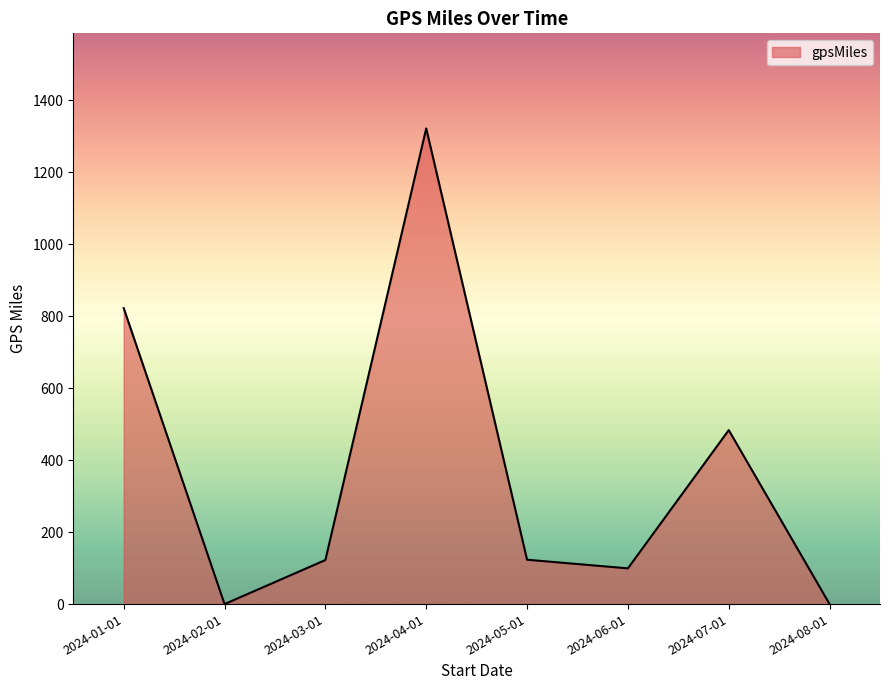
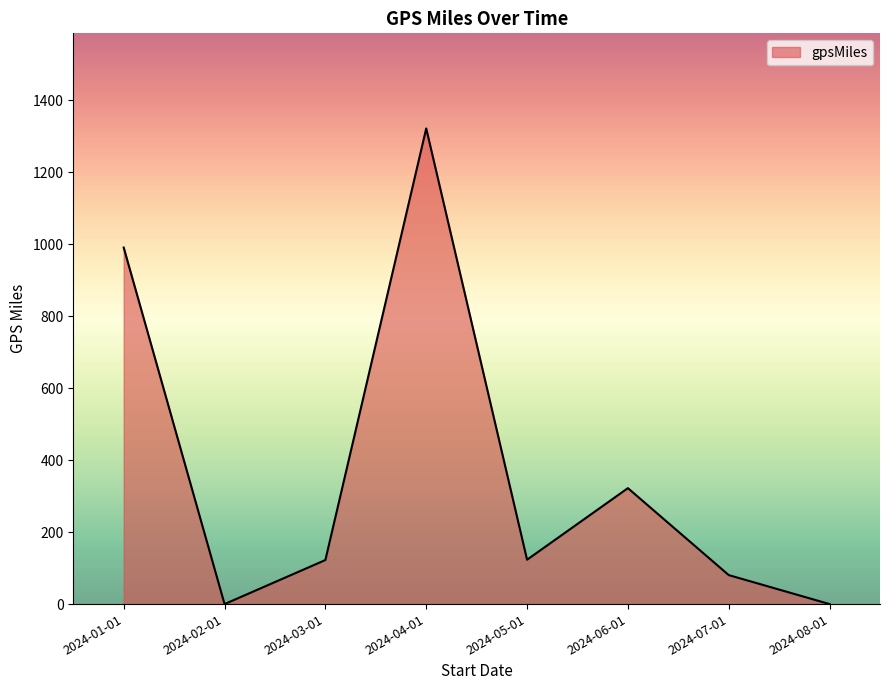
2024-01-01: 820 -> 990
2024-06-01: 100 -> 320
2024-07-01: 480 -> 80
